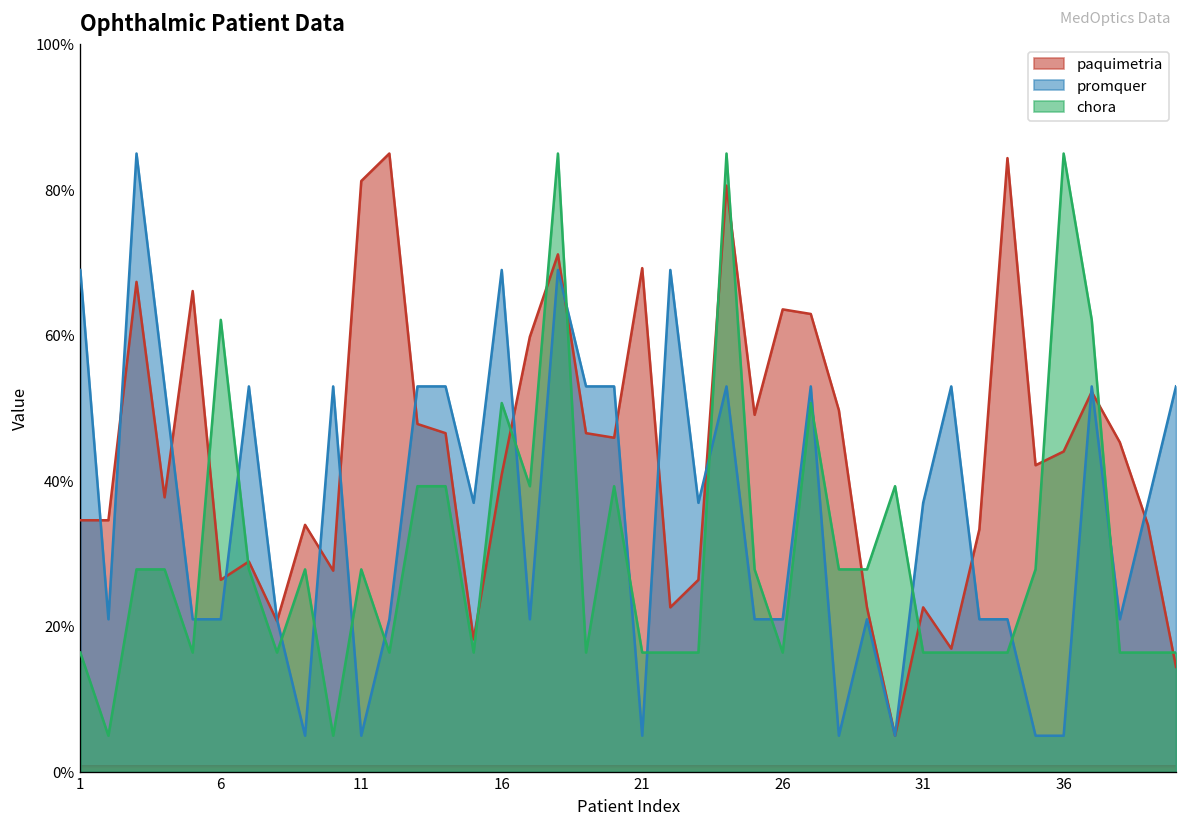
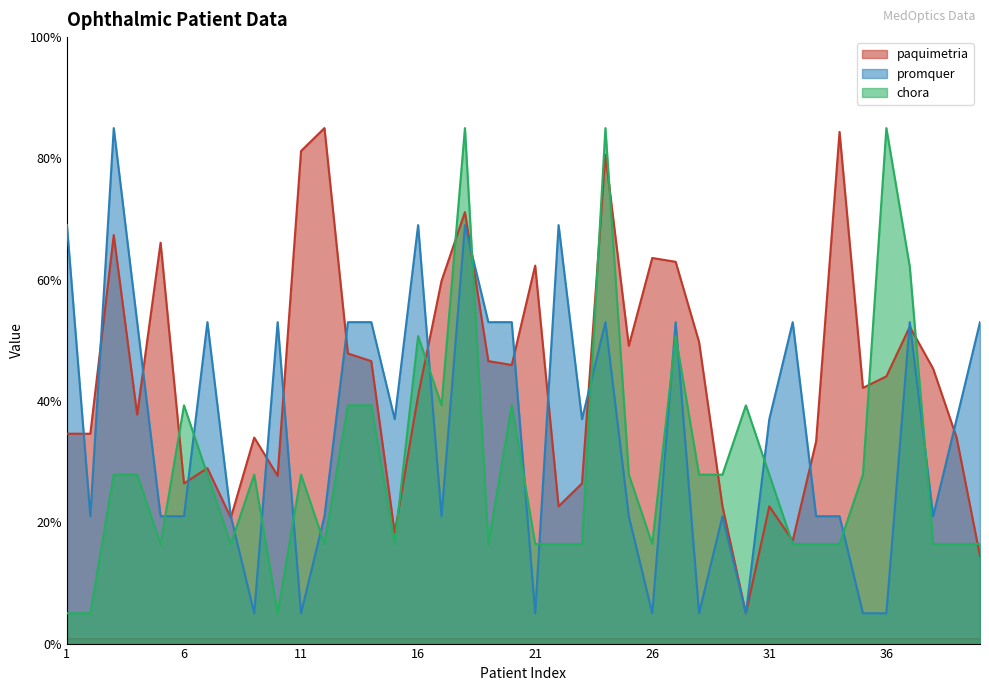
chora, 1: 16% -> 5%
chora, 6: 62% -> 39%
paquimetria, 21: 69% -> 62%
promquer, 26: 21% -> 5%
chora, 31: 16% -> 28%
